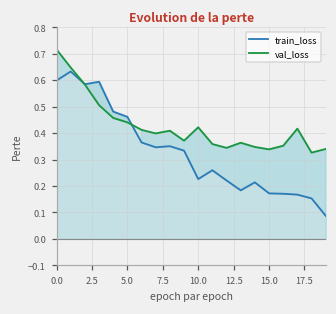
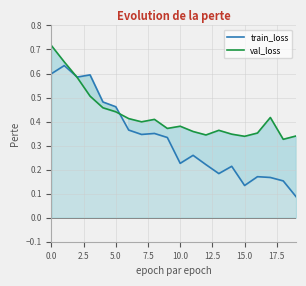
val_loss, 10.0: 0.42 -> 0.38
train_loss, 15.0: 0.17 -> 0.13
